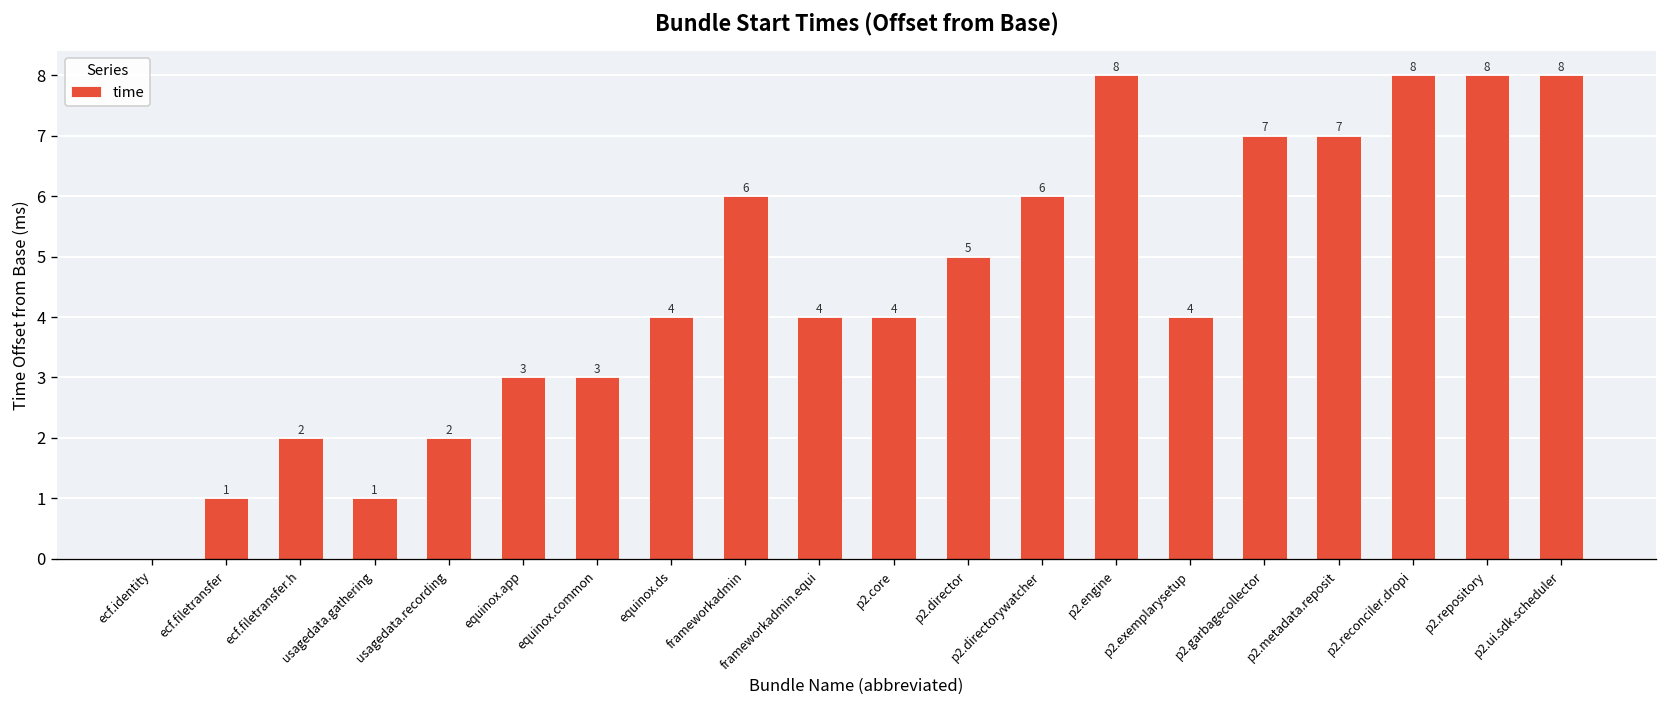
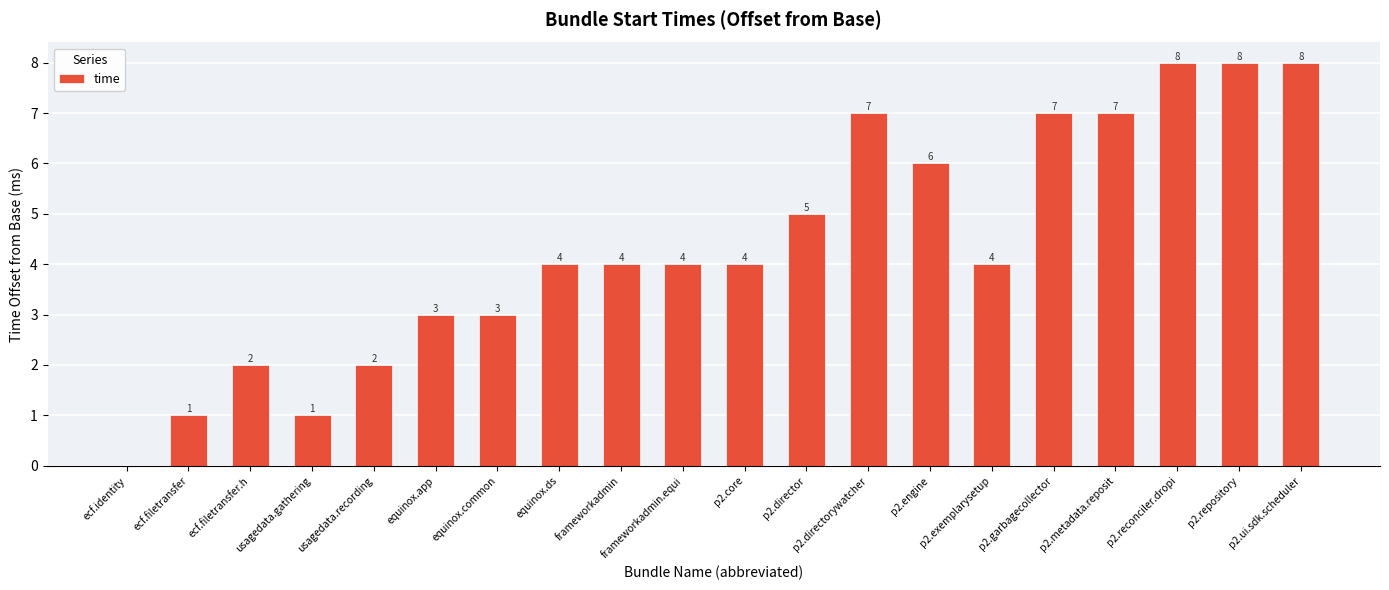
frameworkadmin: 6 -> 4
p2.directorywatcher: 6 -> 7
p2.engine: 8 -> 6
